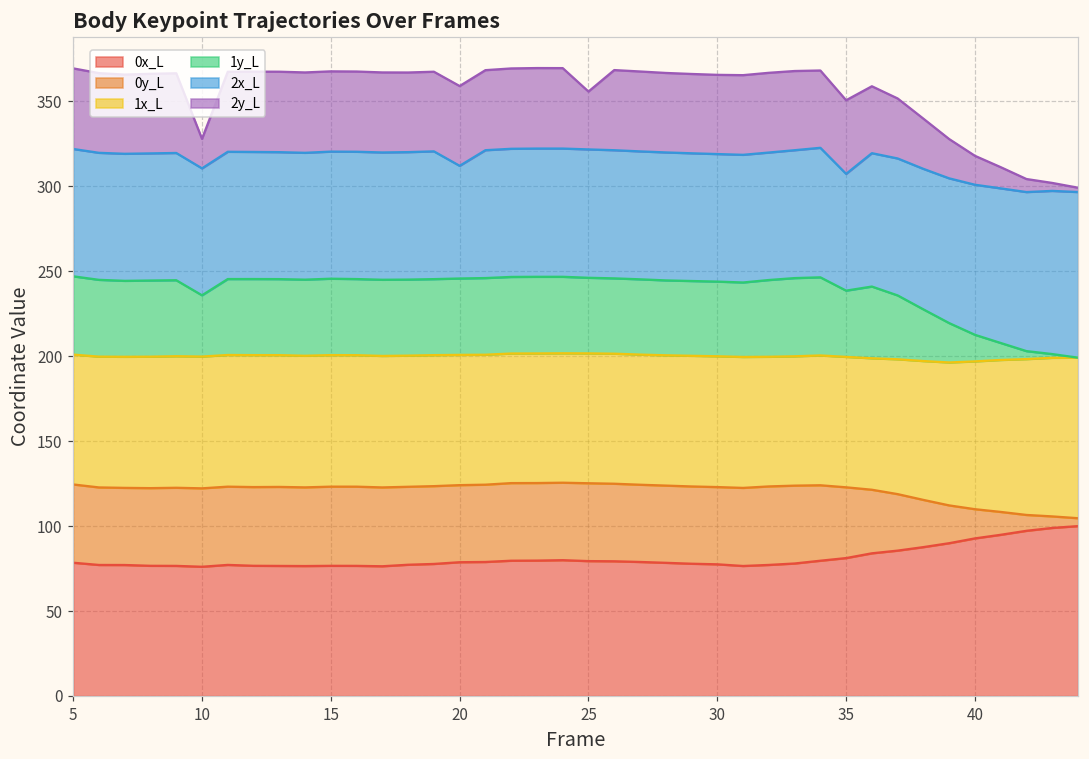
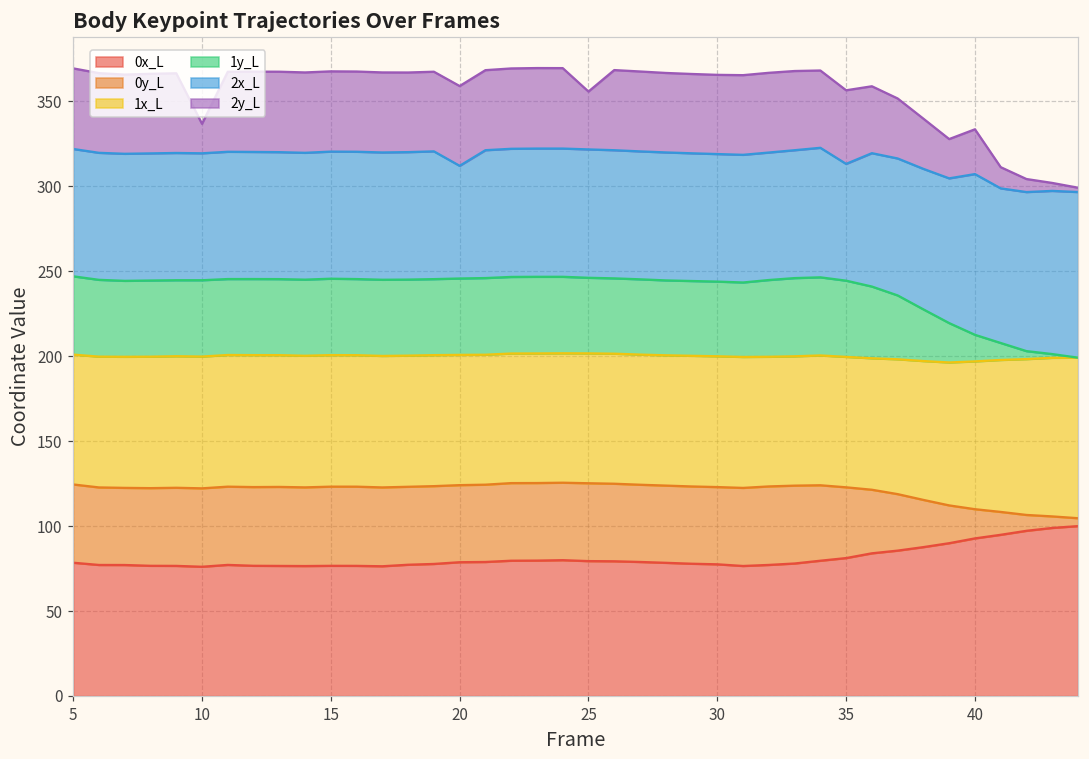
1y_L, 10: 36 -> 45
1y_L, 35: 39 -> 45
2x_L, 40: 88 -> 95
2y_L, 40: 17 -> 26
